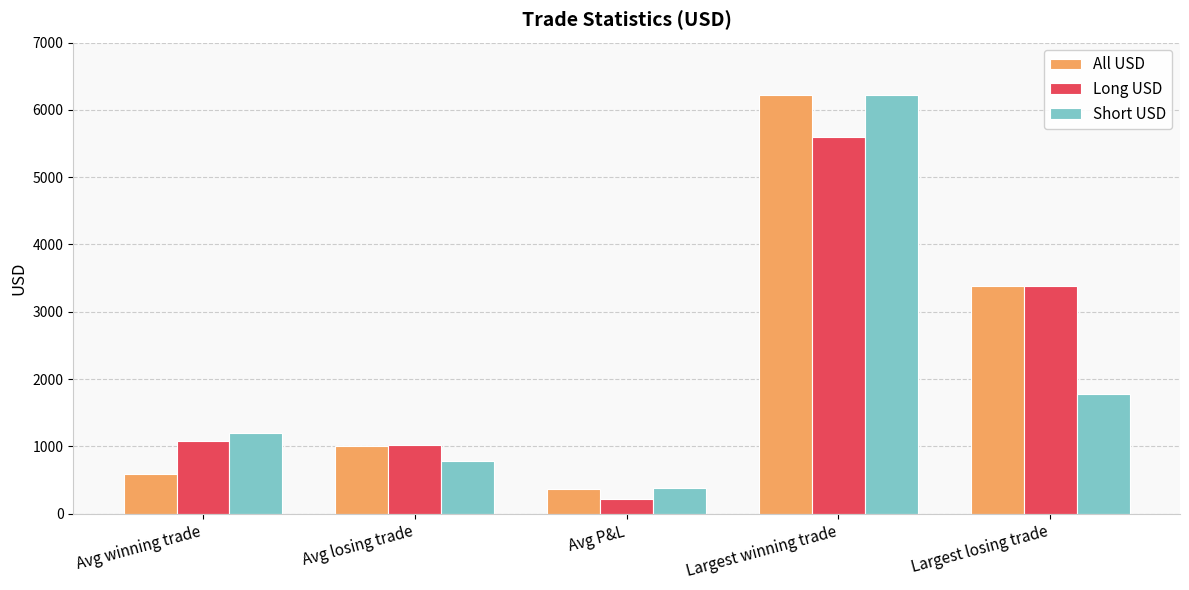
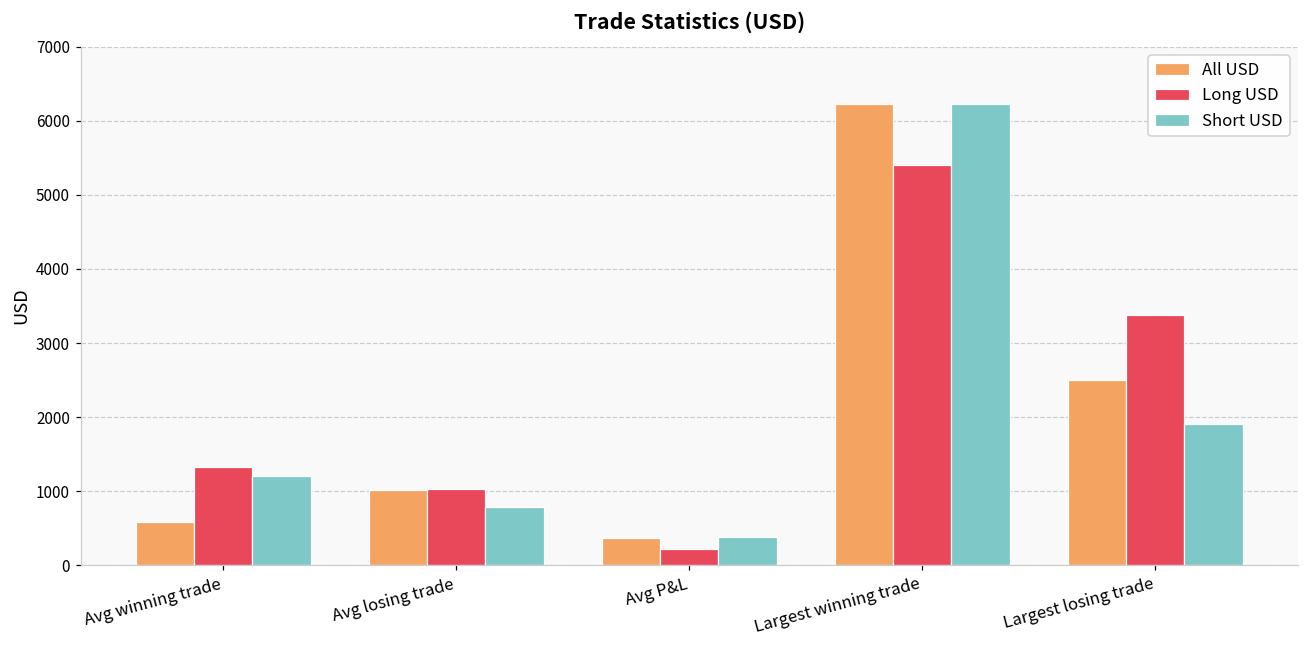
Long USD, Avg winning trade: 1100 -> 1300
Long USD, Largest winning trade: 5600 -> 5400
All USD, Largest losing trade: 3400 -> 2500
Short USD, Largest losing trade: 1800 -> 1900
